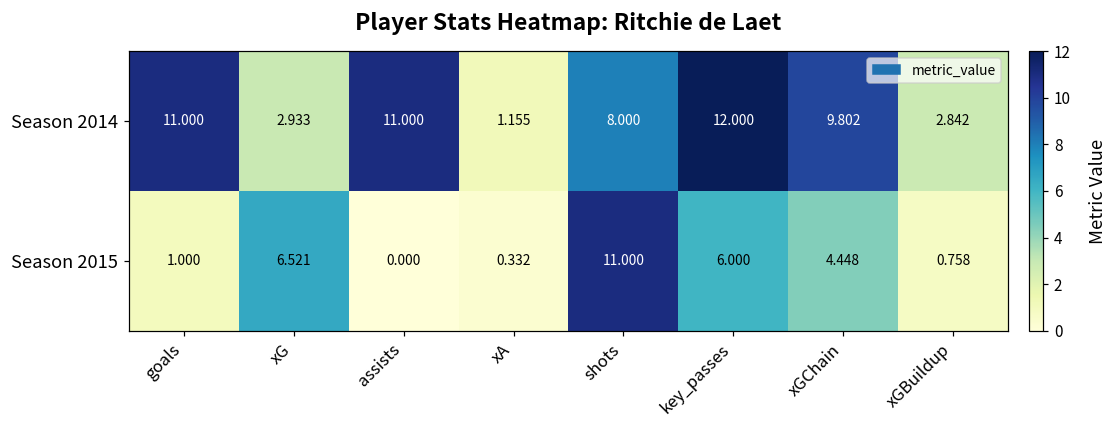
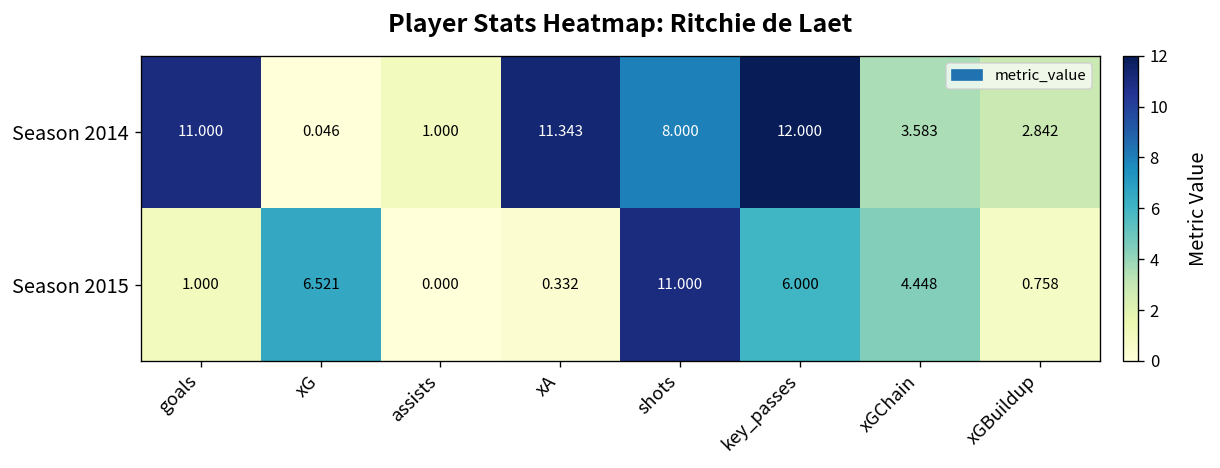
Season 2014, xG: 2.933 -> 0.046
Season 2014, assists: 11.000 -> 1.000
Season 2014, xA: 1.155 -> 11.343
Season 2014, xGChain: 9.802 -> 3.583
